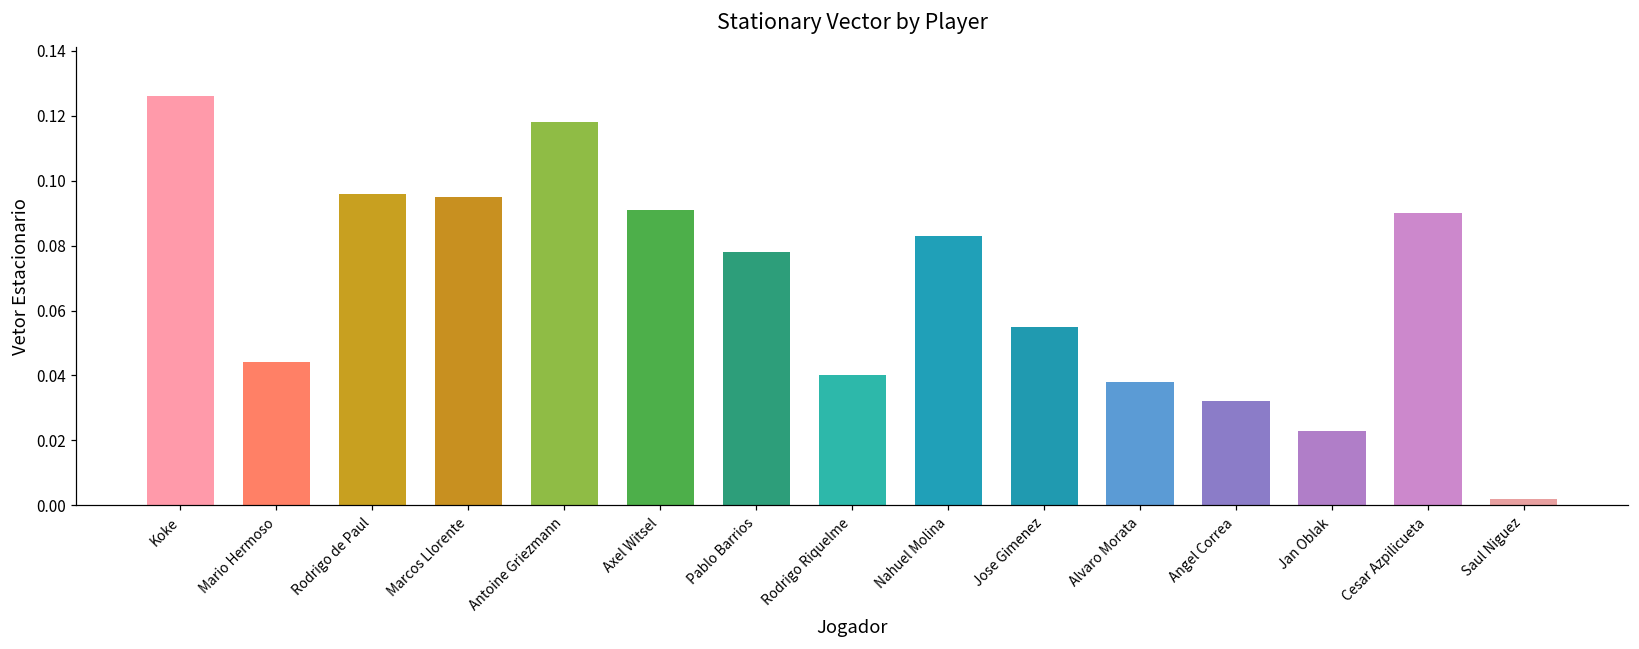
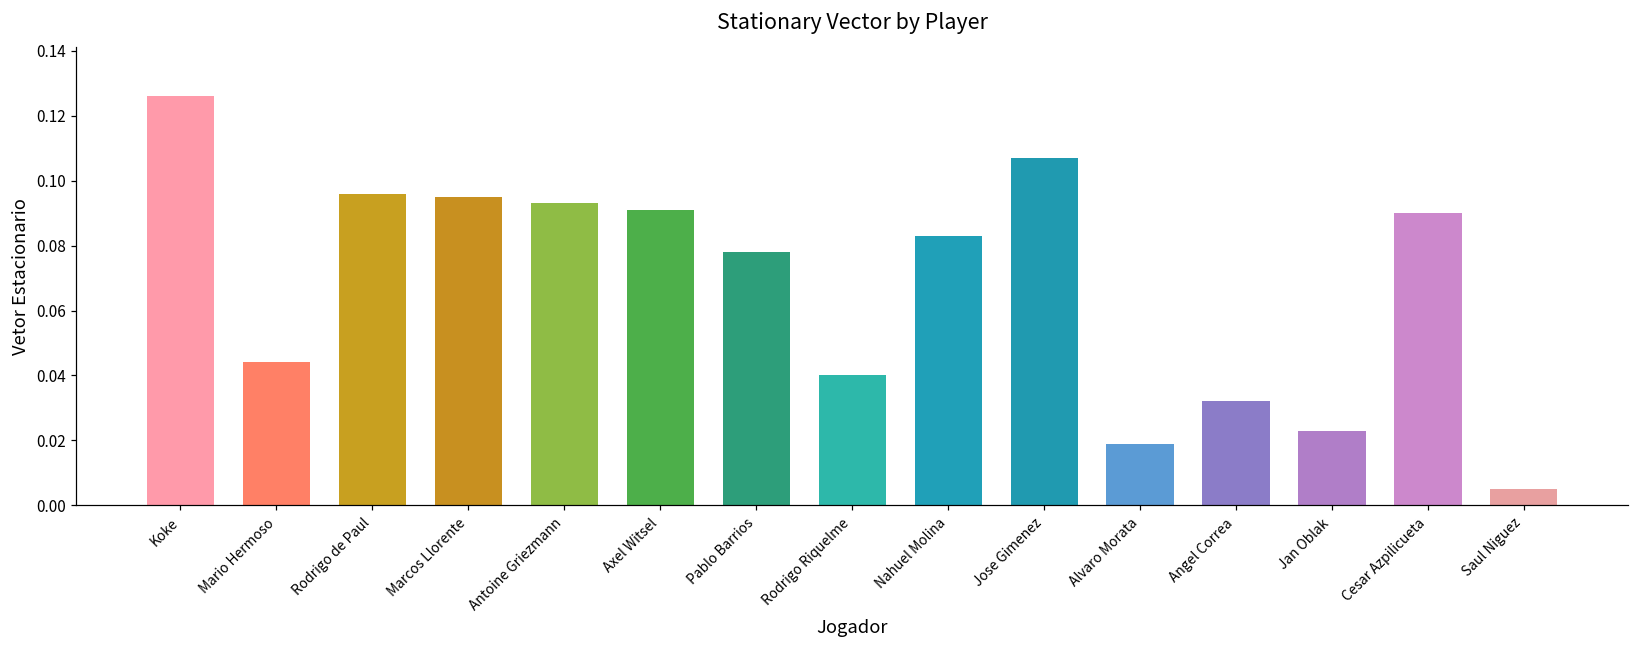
Antoine Griezmann: 0.118 -> 0.093
Jose Gimenez: 0.055 -> 0.107
Alvaro Morata: 0.038 -> 0.019
Saul Niguez: 0.002 -> 0.005
